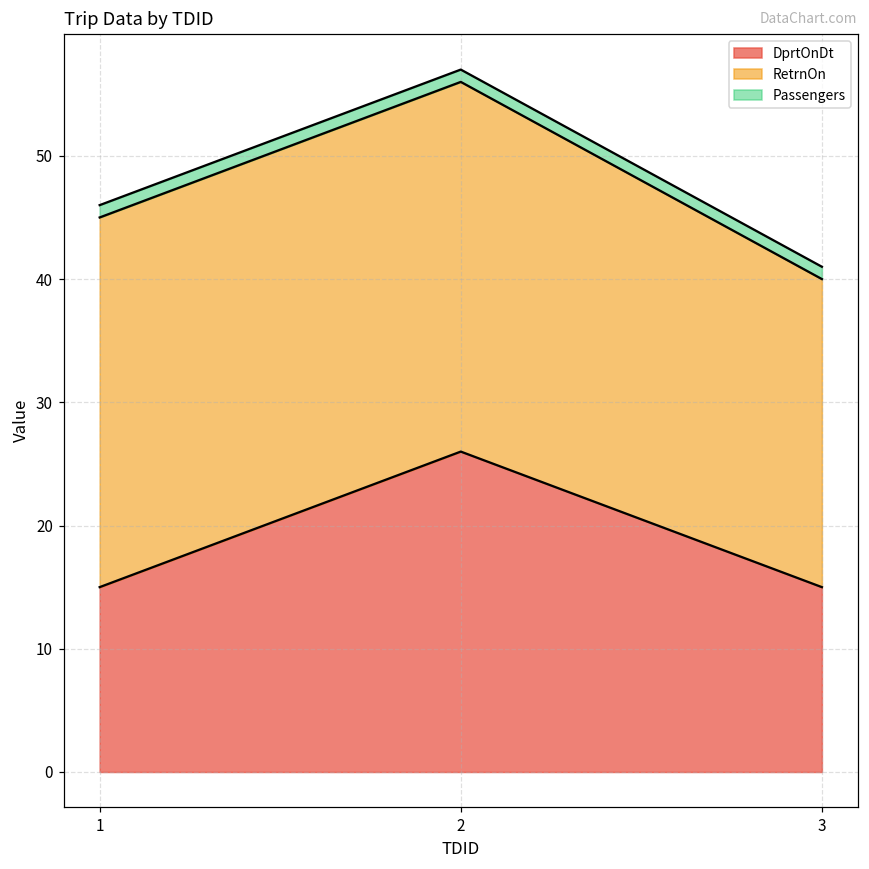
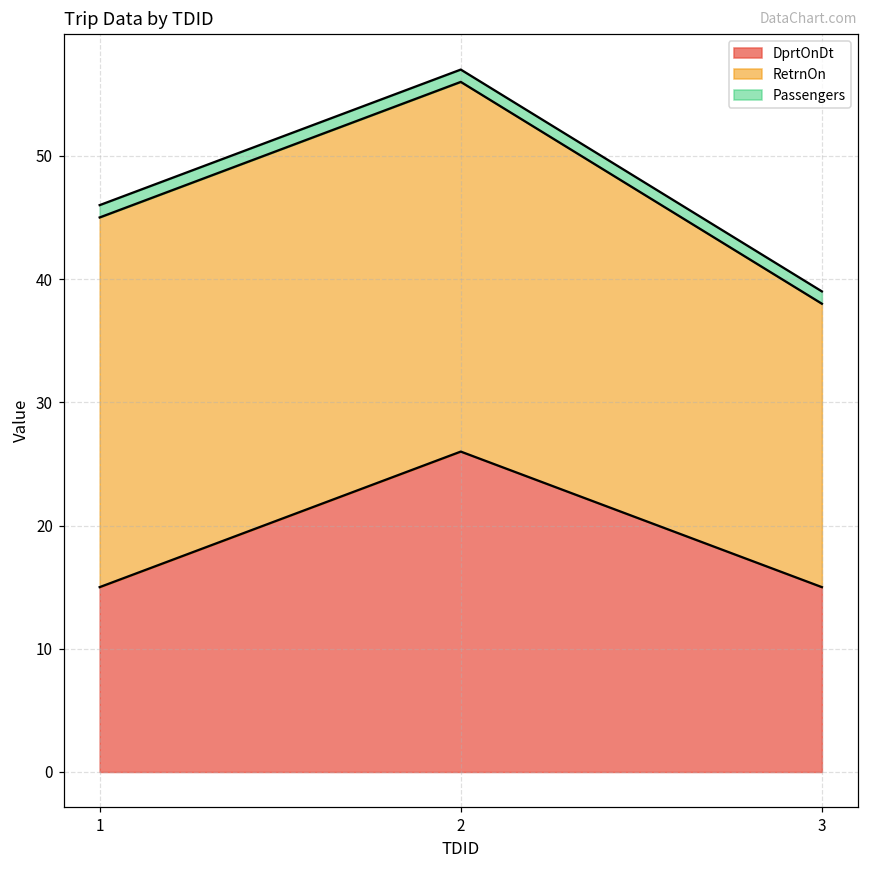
RetrnOn, 3: 25 -> 23
